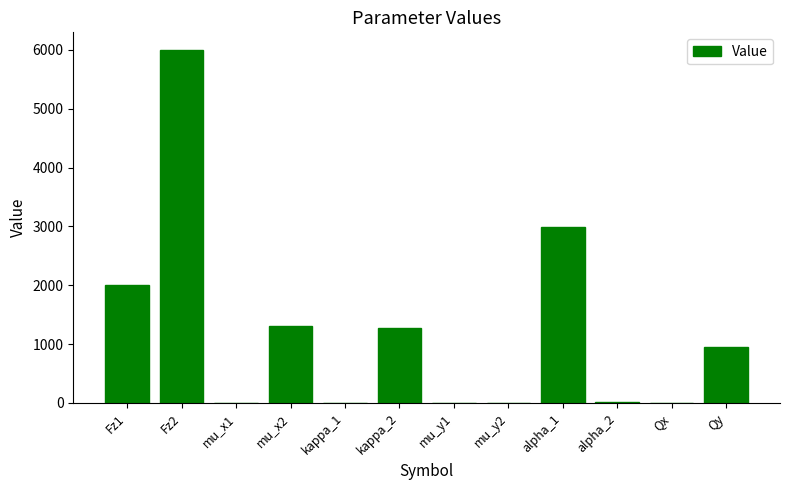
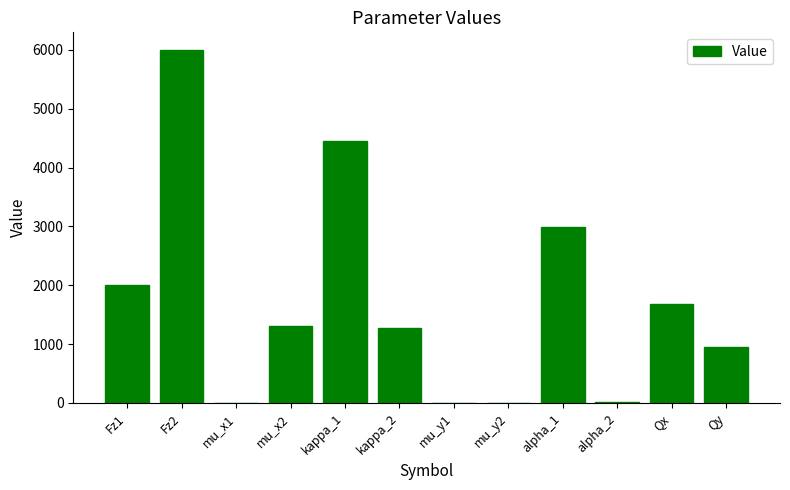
kappa_1: 0 -> 4400
Qx: 0 -> 1700
